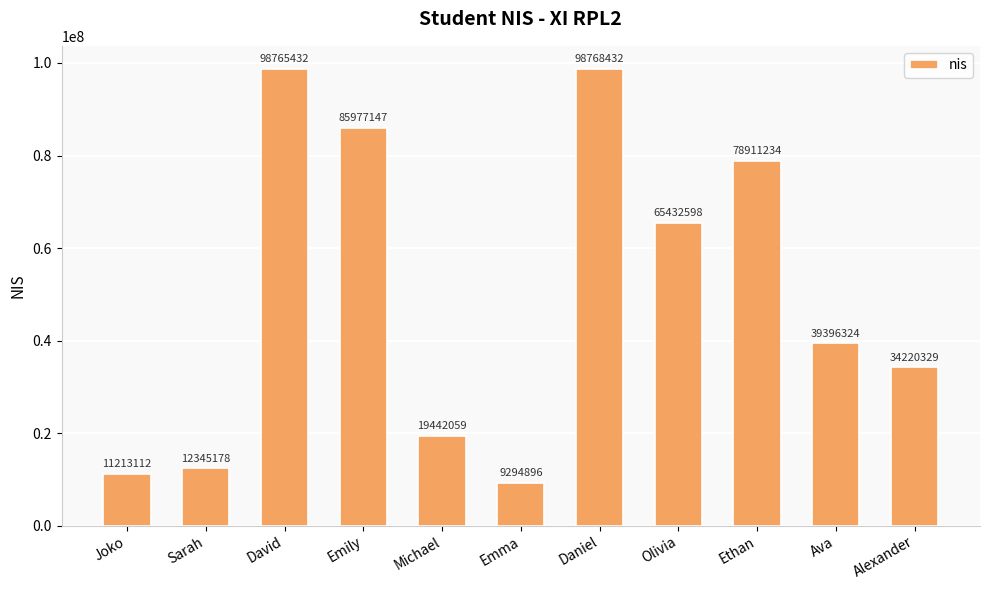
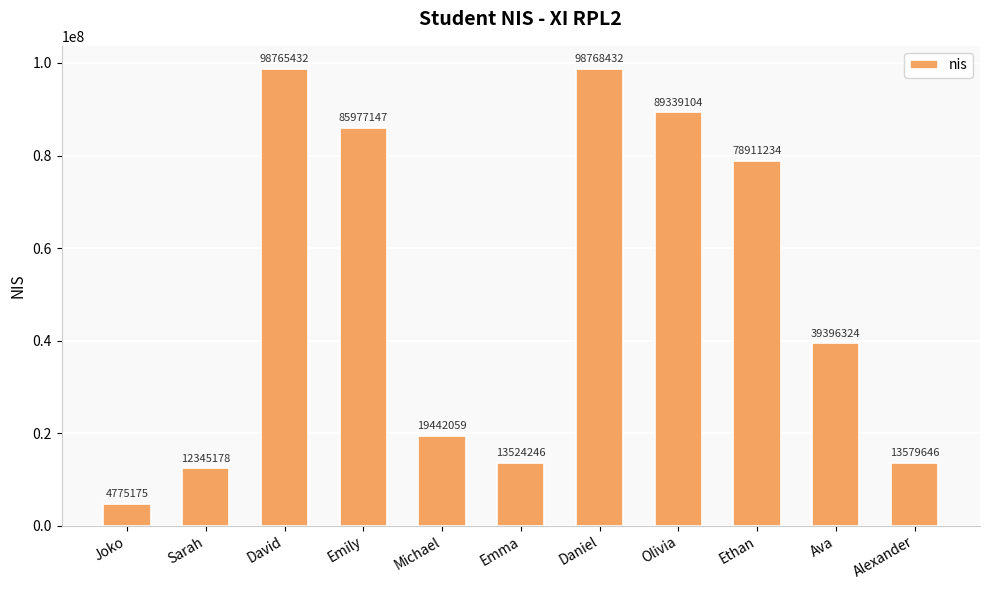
Joko: 11213112 -> 4775175
Emma: 9294896 -> 13524246
Olivia: 65432598 -> 89339104
Alexander: 34220329 -> 13579646
